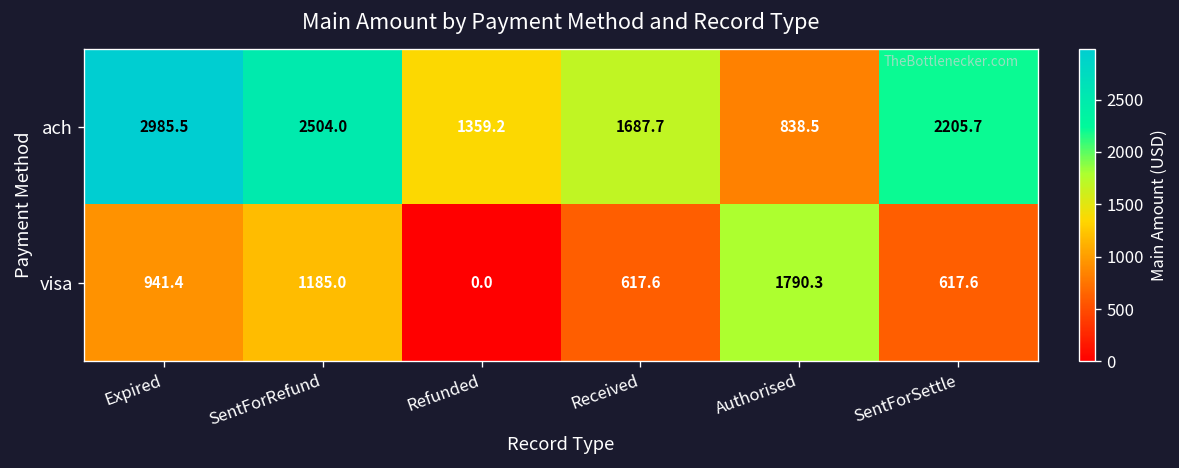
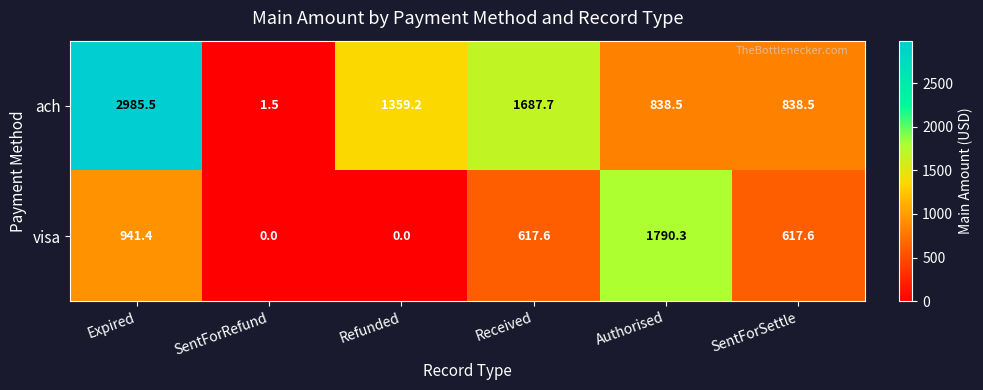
ach, SentForRefund: 2504.0 -> 1.5
ach, SentForSettle: 2205.7 -> 838.5
visa, SentForRefund: 1185.0 -> 0.0
